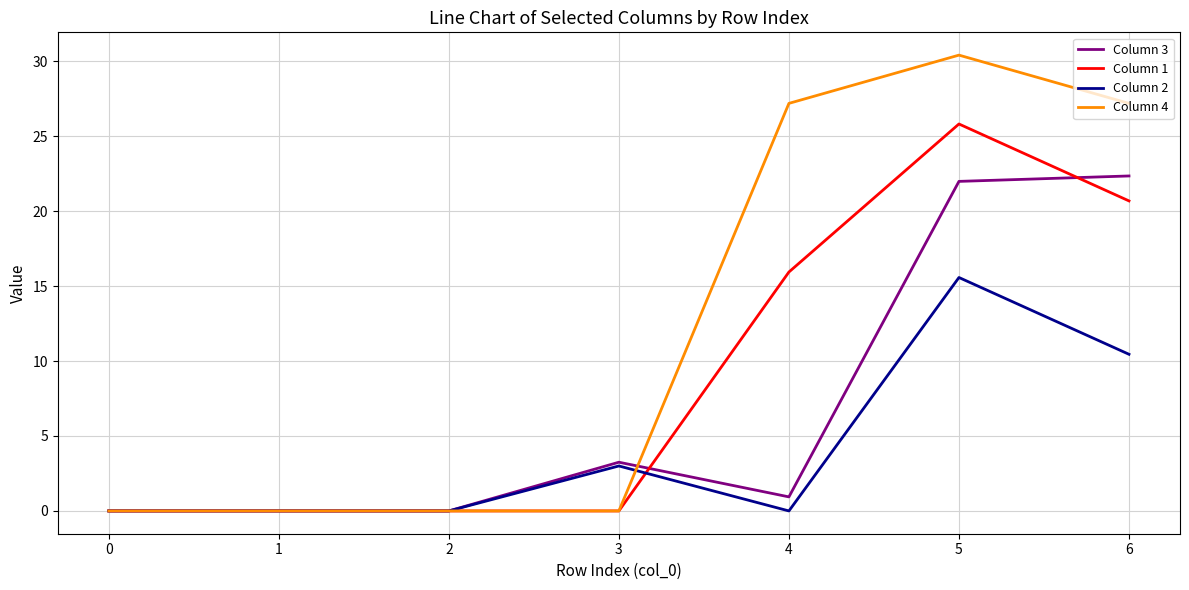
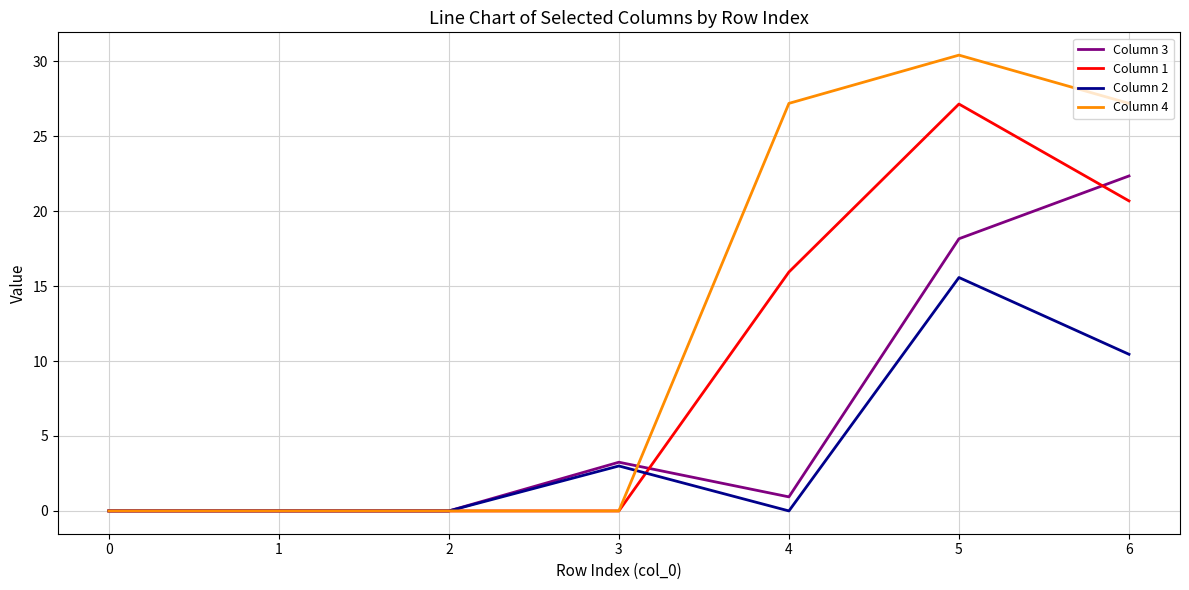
Column 3, 5: 22.0 -> 18.2
Column 1, 5: 25.8 -> 27.1
